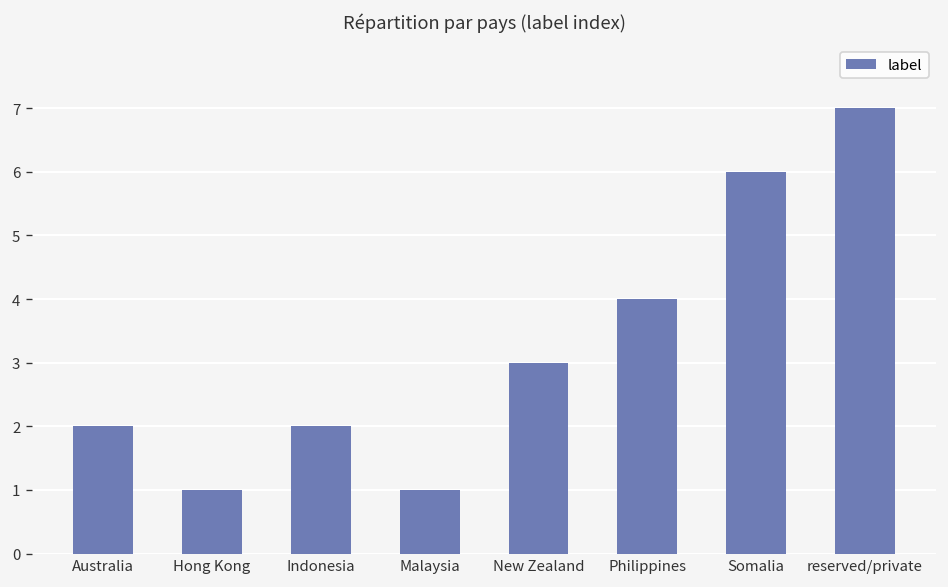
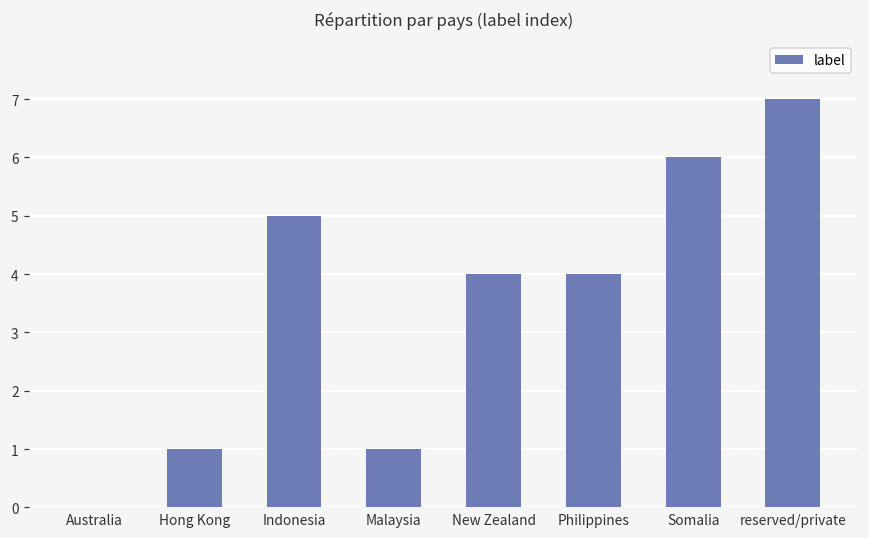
Australia: 2 -> 0
Indonesia: 2 -> 5
New Zealand: 3 -> 4
